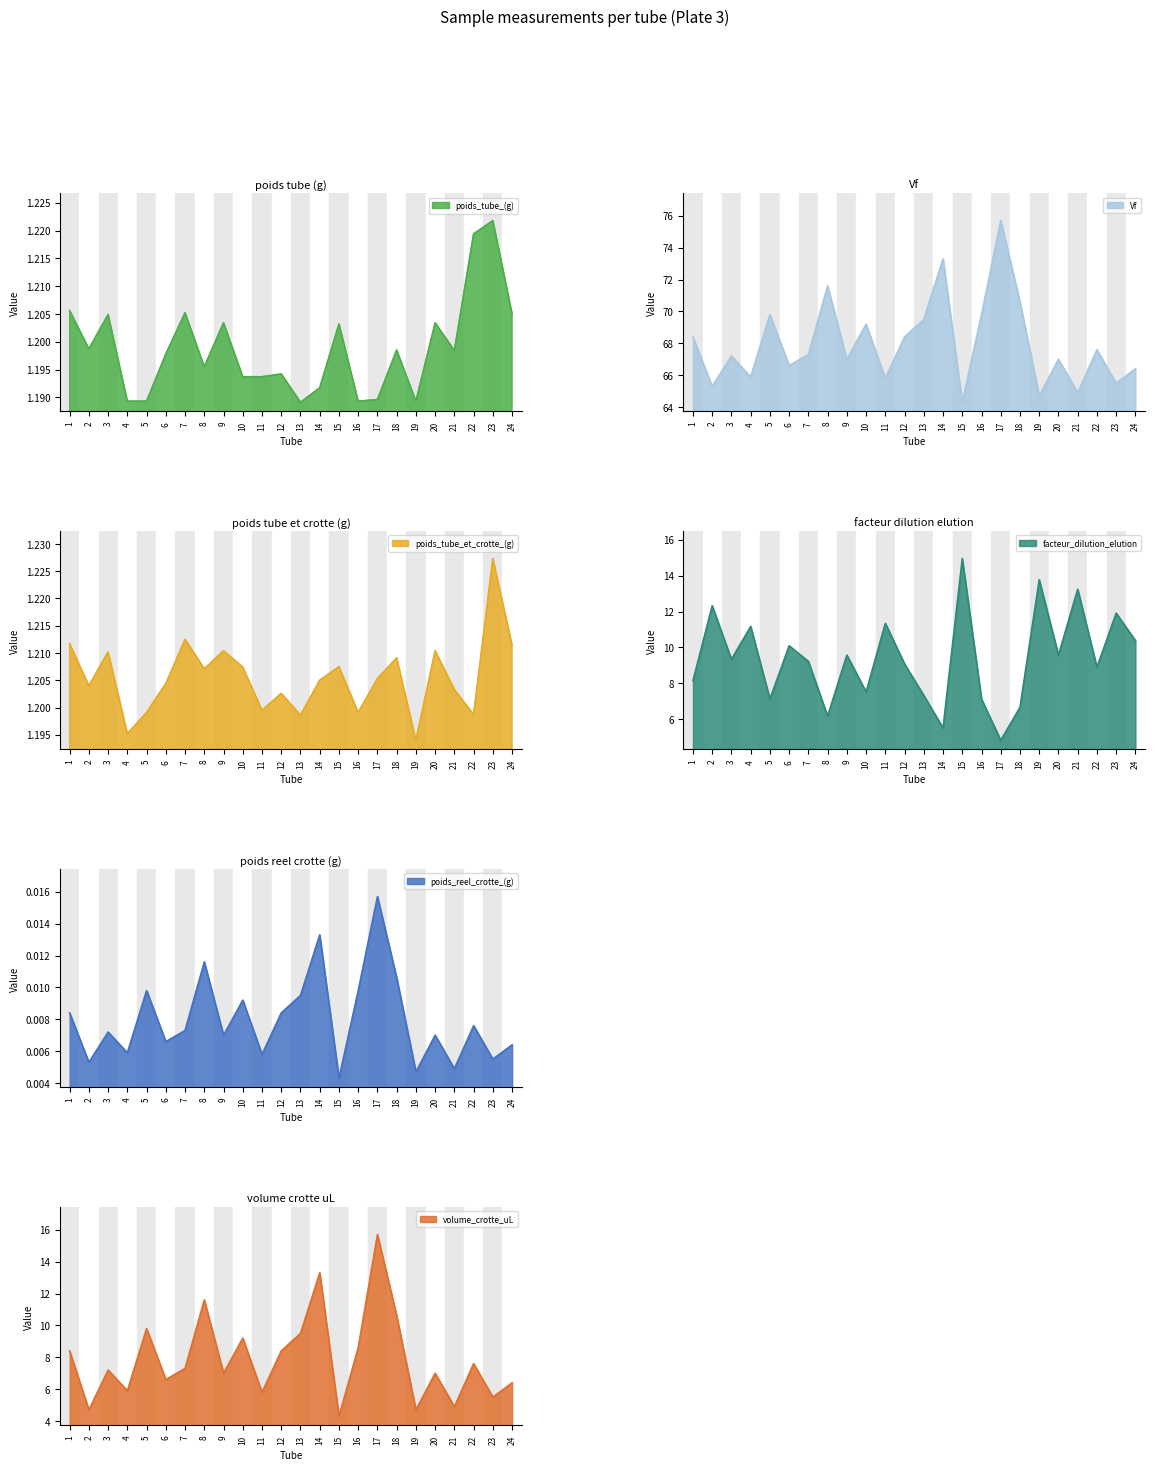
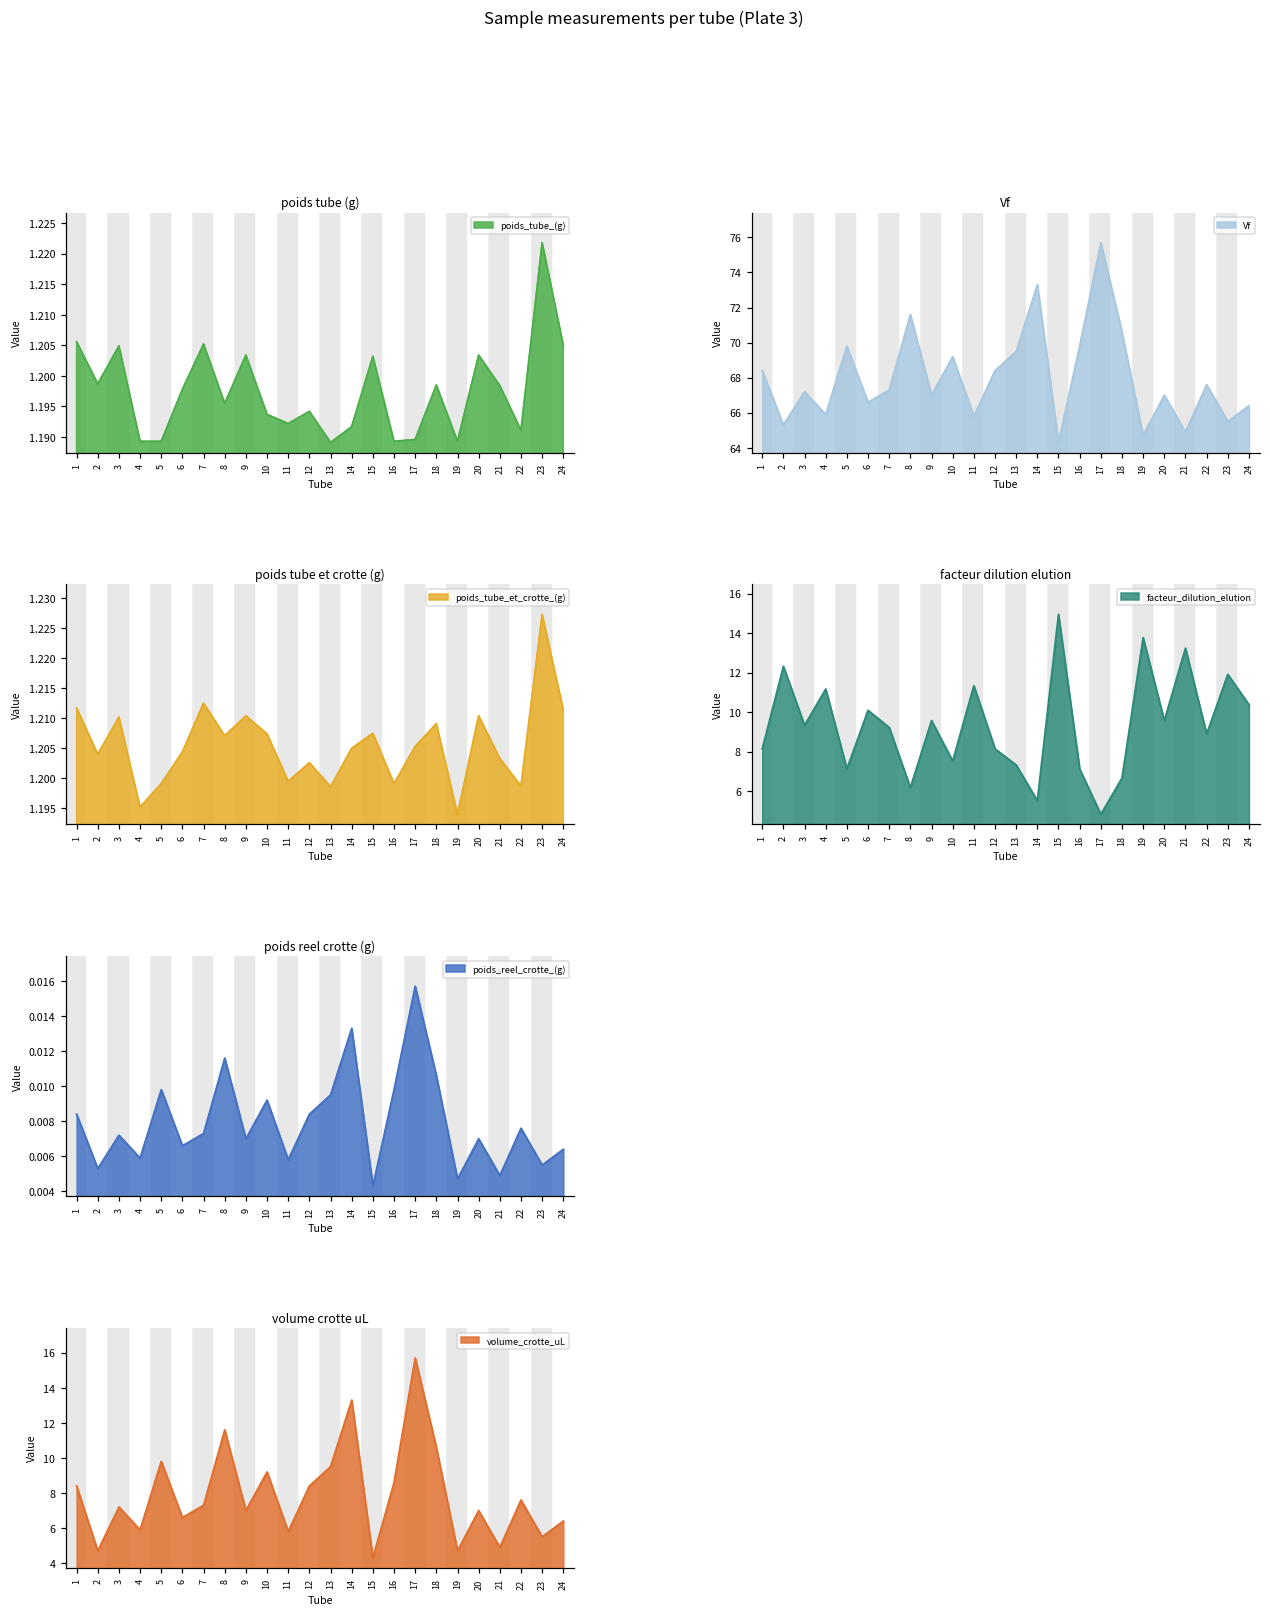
poids tube (g), 11: 1.194 -> 1.192
poids tube (g), 22: 1.219 -> 1.191
facteur dilution elution, 12: 9.1 -> 8.1
